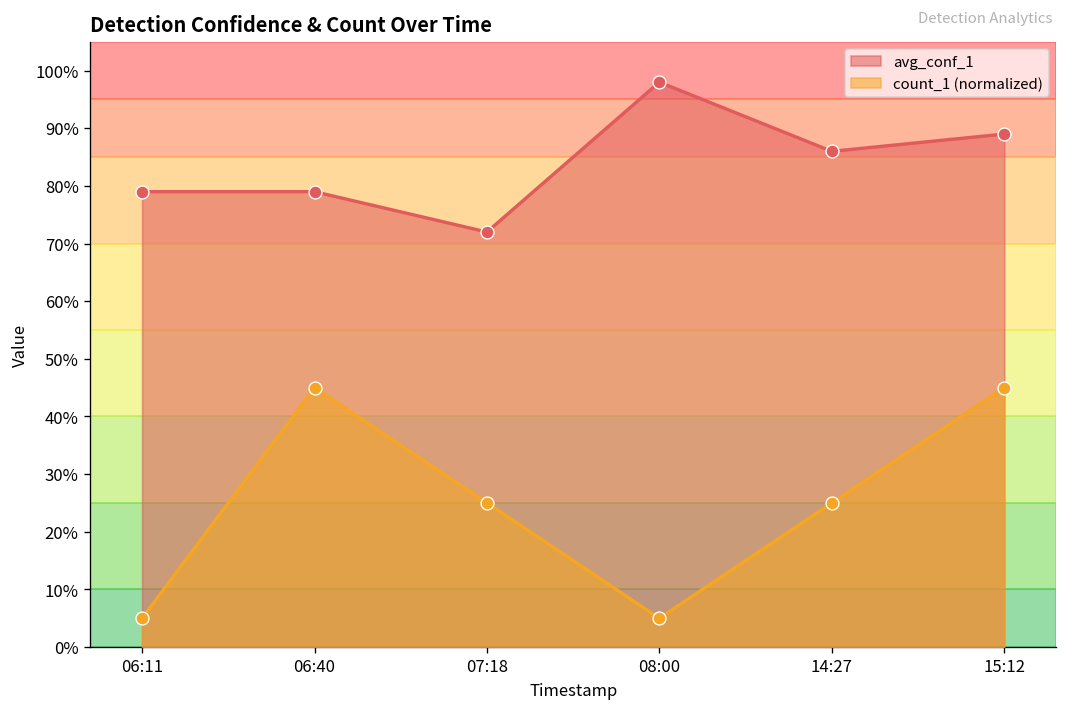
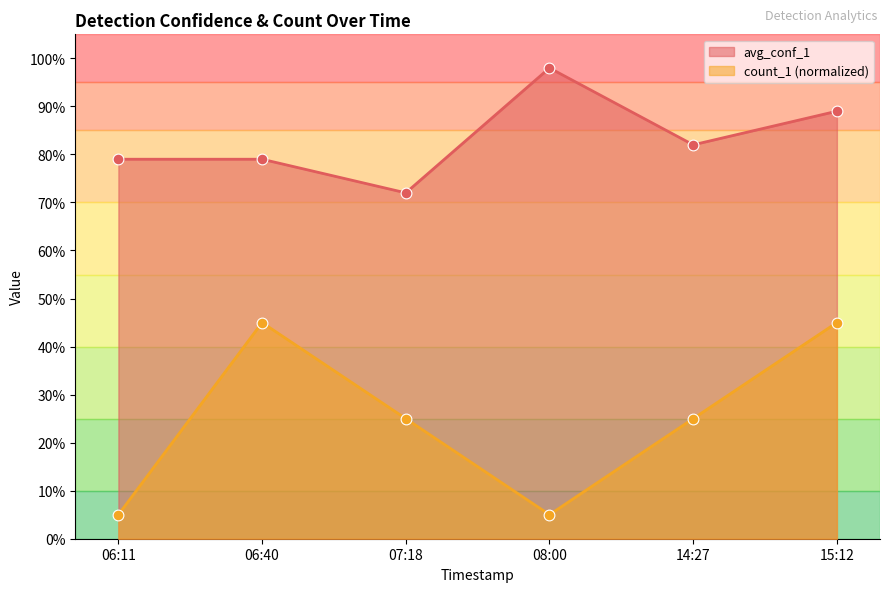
avg_conf_1, 14:27: 86% -> 82%
